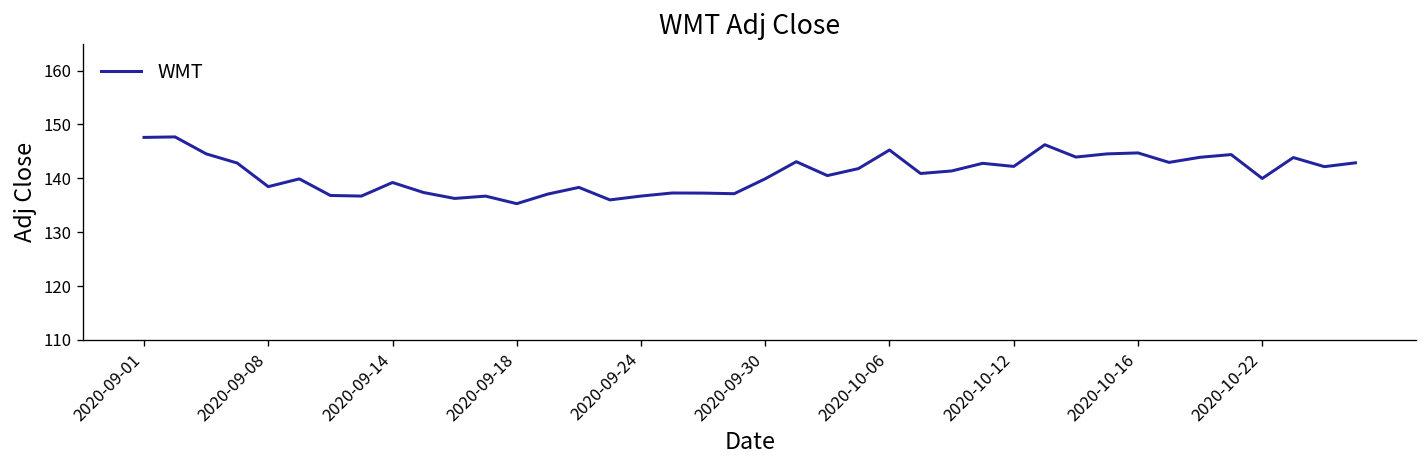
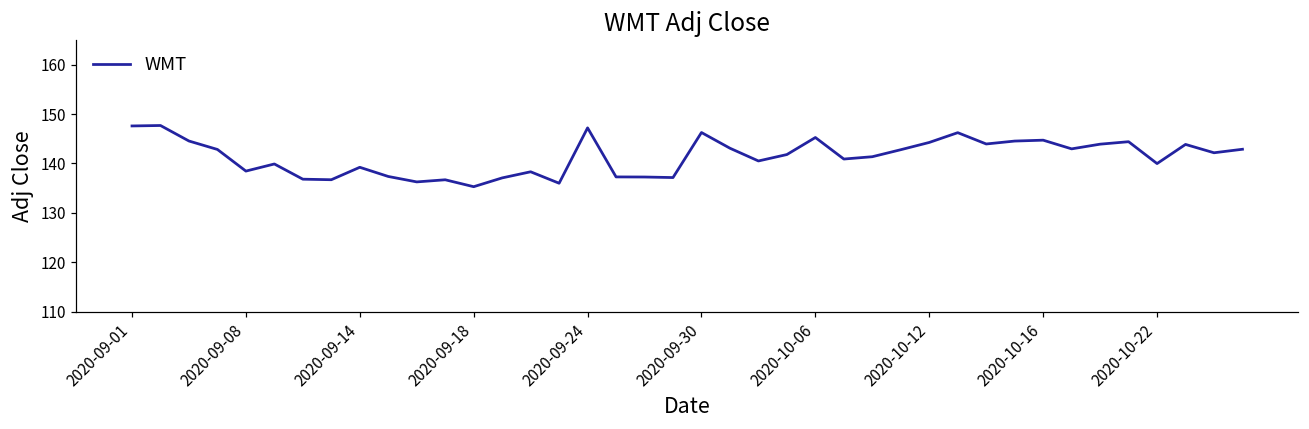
2020-09-24: 137 -> 147
2020-09-30: 140 -> 146
2020-10-12: 142 -> 144
